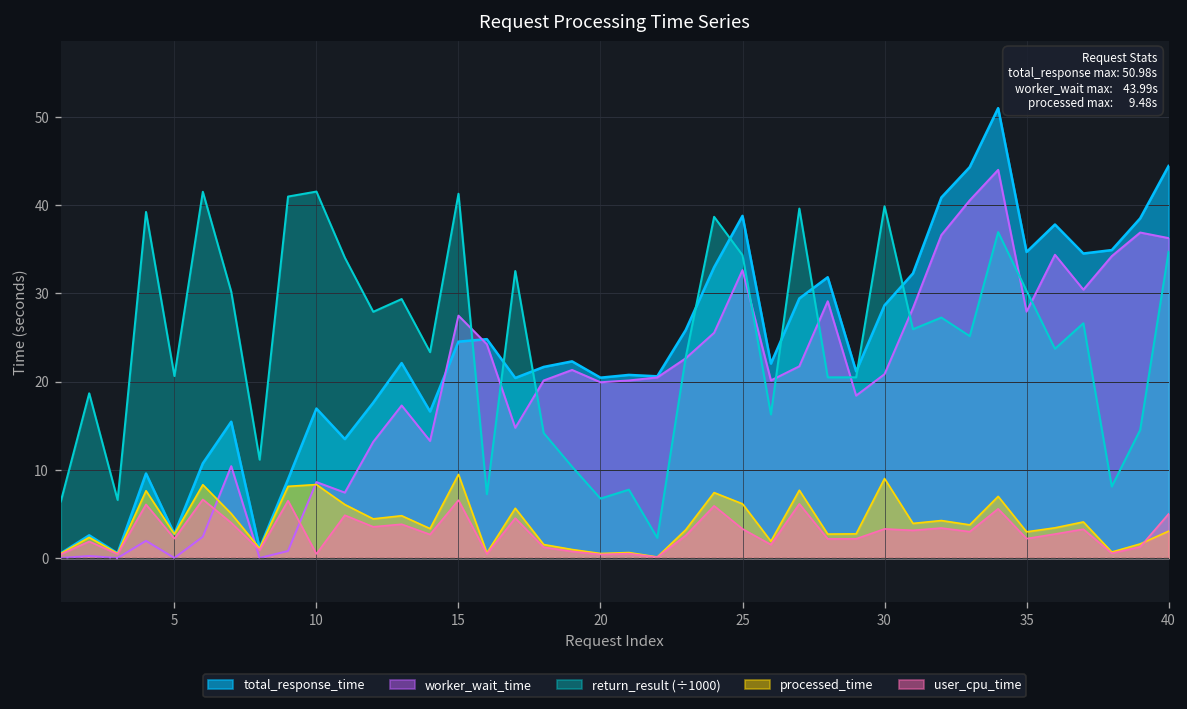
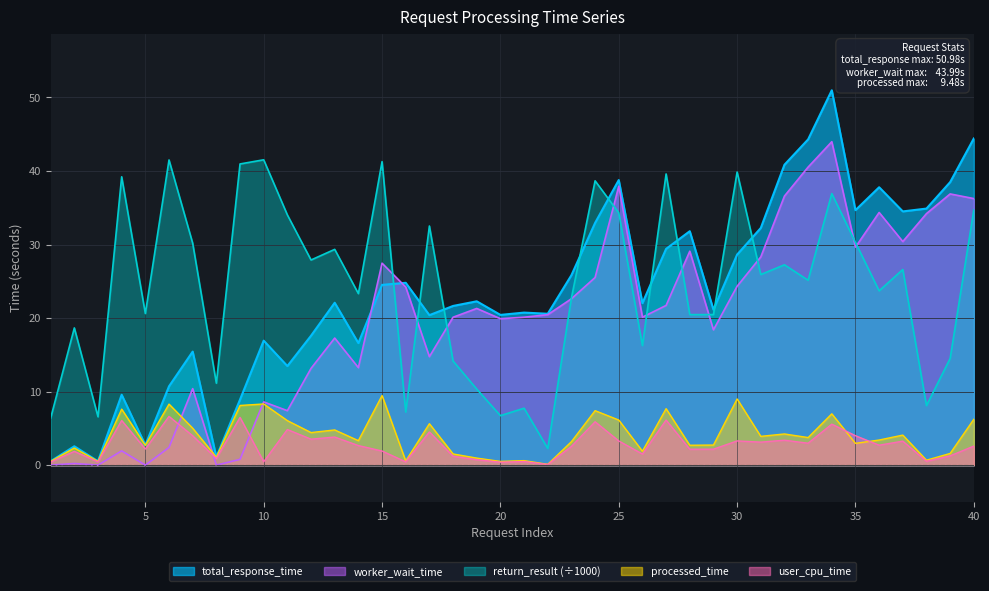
user_cpu_time, 15: 7 -> 2
worker_wait_time, 25: 33 -> 38
worker_wait_time, 30: 21 -> 24
worker_wait_time, 35: 28 -> 30
user_cpu_time, 35: 2 -> 4
processed_time, 40: 3 -> 6
user_cpu_time, 40: 5 -> 3
